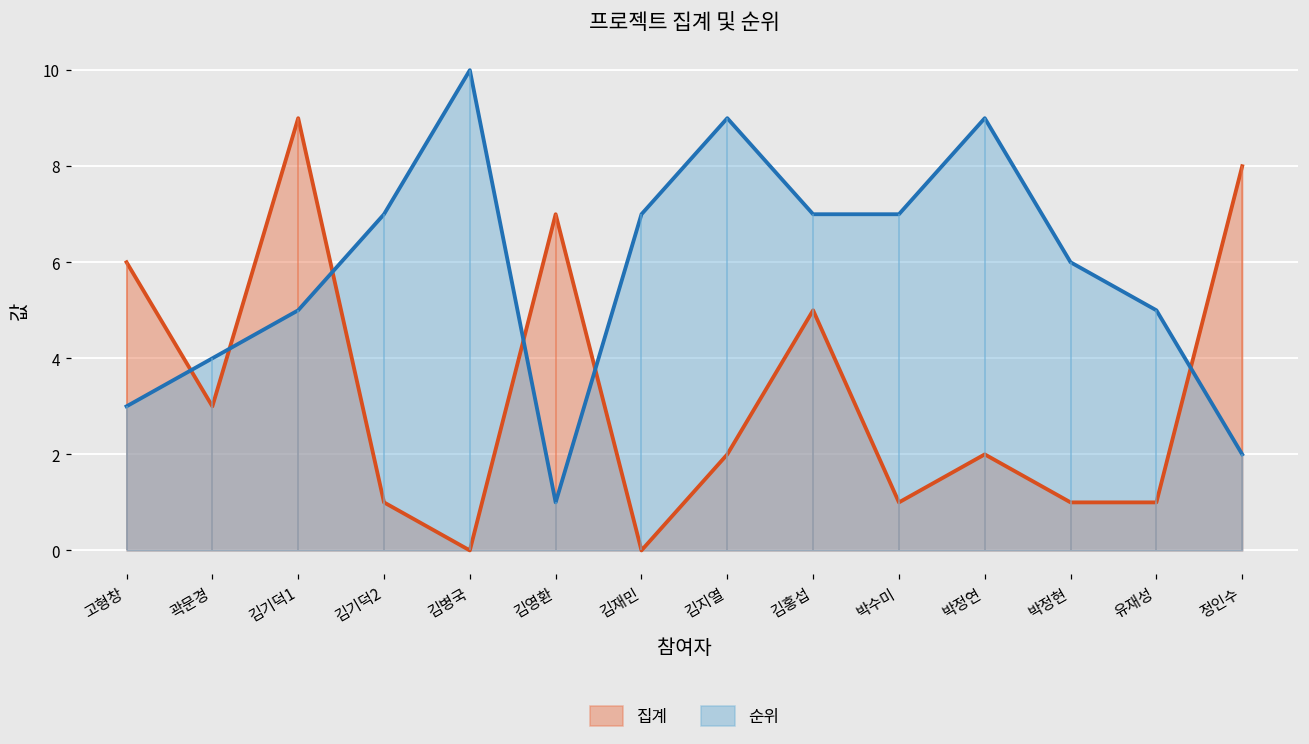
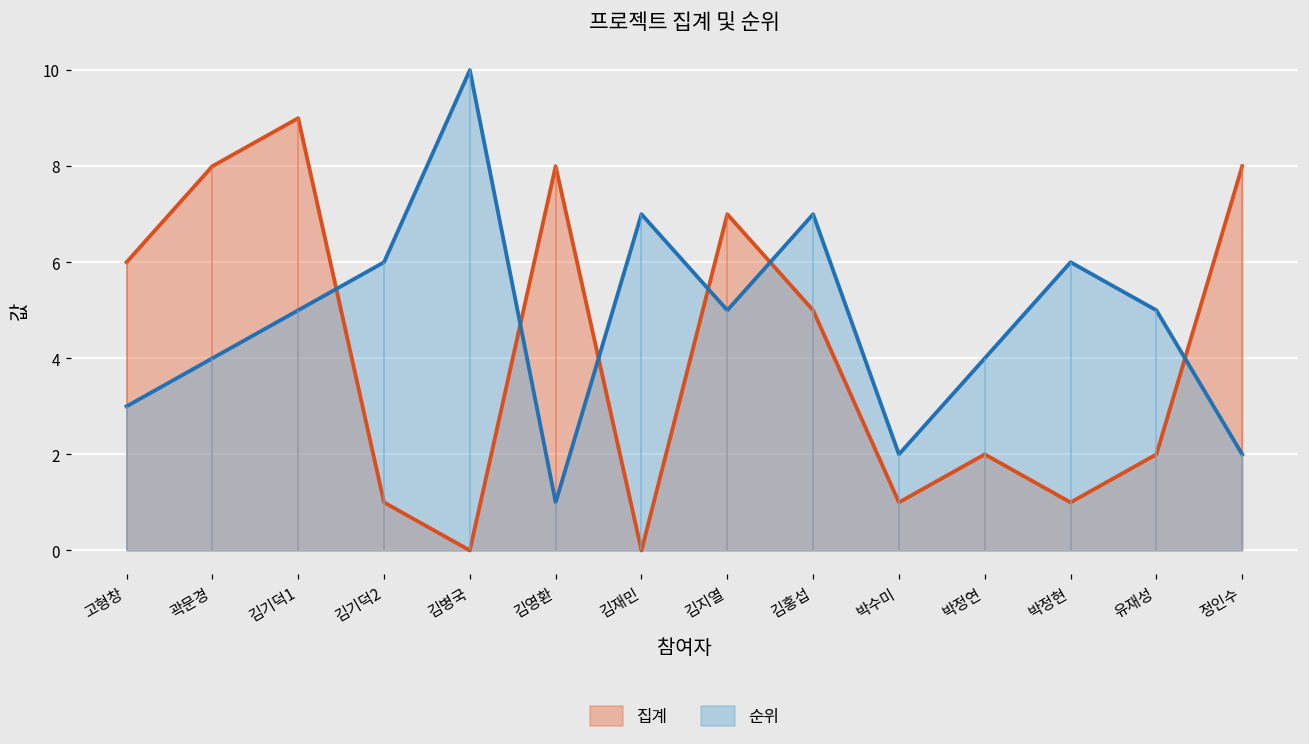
집계, 곽문경: 3 -> 8
순위, 김기덕2: 7 -> 6
집계, 김영환: 7 -> 8
집계, 김지열: 2 -> 7
순위, 김지열: 9 -> 5
순위, 박수미: 7 -> 2
순위, 박정연: 9 -> 4
집계, 유재성: 1 -> 2
